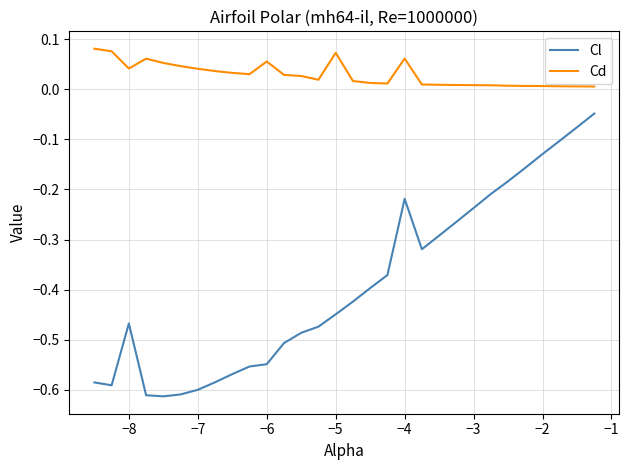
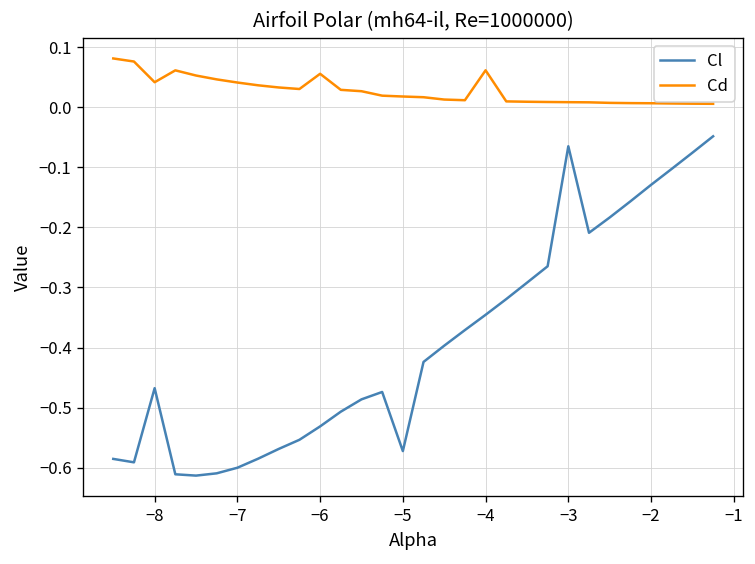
Cl, −6: -0.55 -> -0.53
Cl, −5: -0.45 -> -0.57
Cd, −5: 0.07 -> 0.02
Cl, −4: -0.22 -> -0.35
Cl, −3: -0.24 -> -0.07
